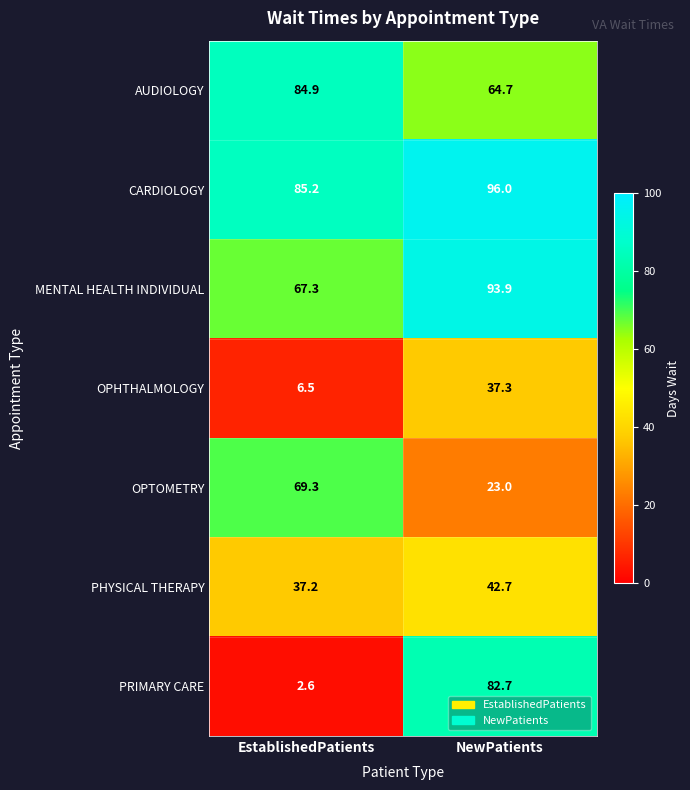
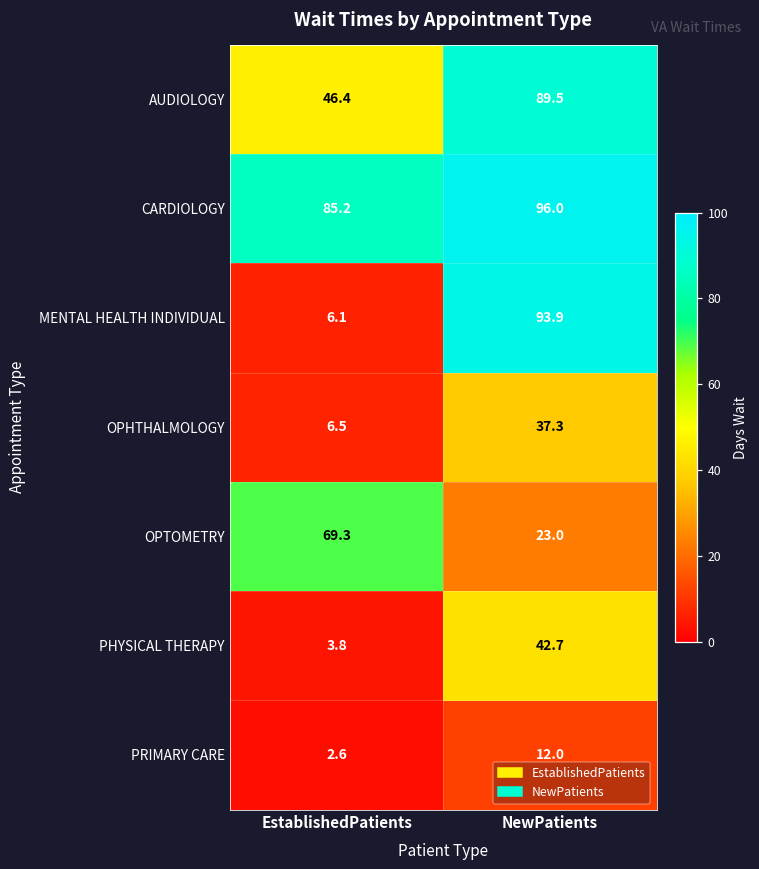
AUDIOLOGY, EstablishedPatients: 84.9 -> 46.4
AUDIOLOGY, NewPatients: 64.7 -> 89.5
MENTAL HEALTH INDIVIDUAL, EstablishedPatients: 67.3 -> 6.1
PHYSICAL THERAPY, EstablishedPatients: 37.2 -> 3.8
PRIMARY CARE, NewPatients: 82.7 -> 12.0
